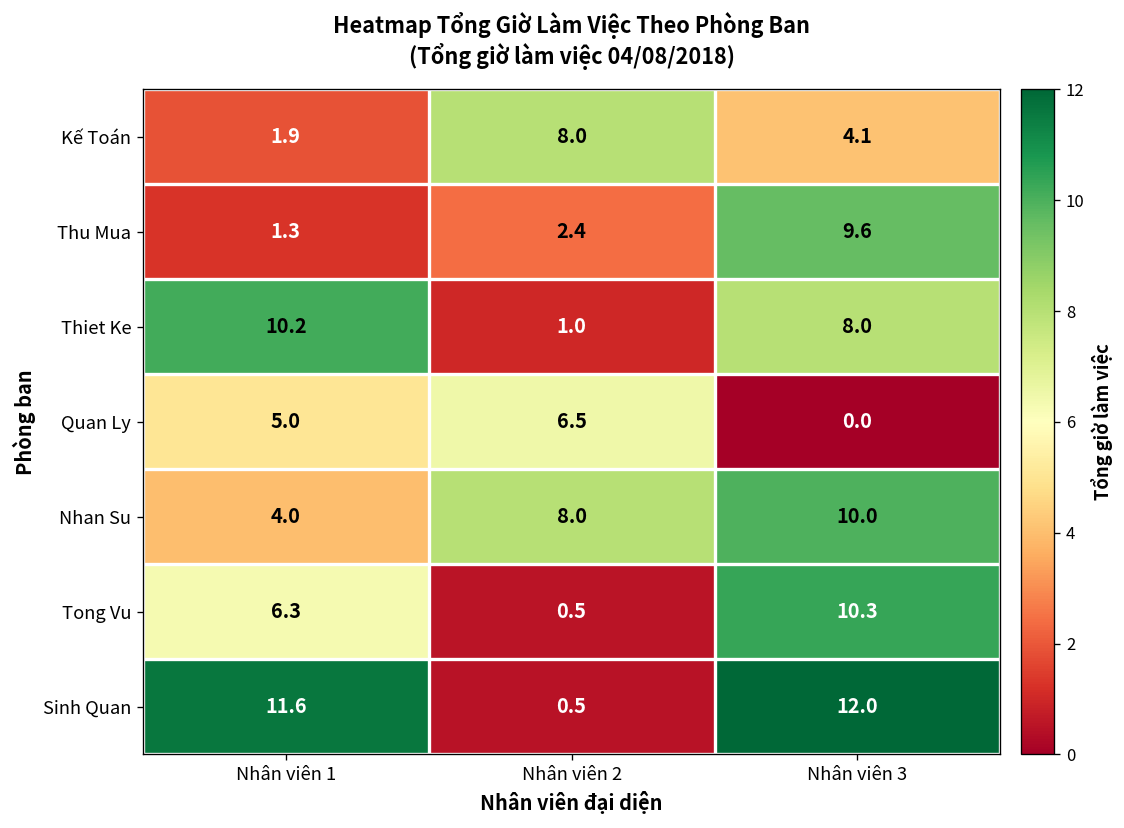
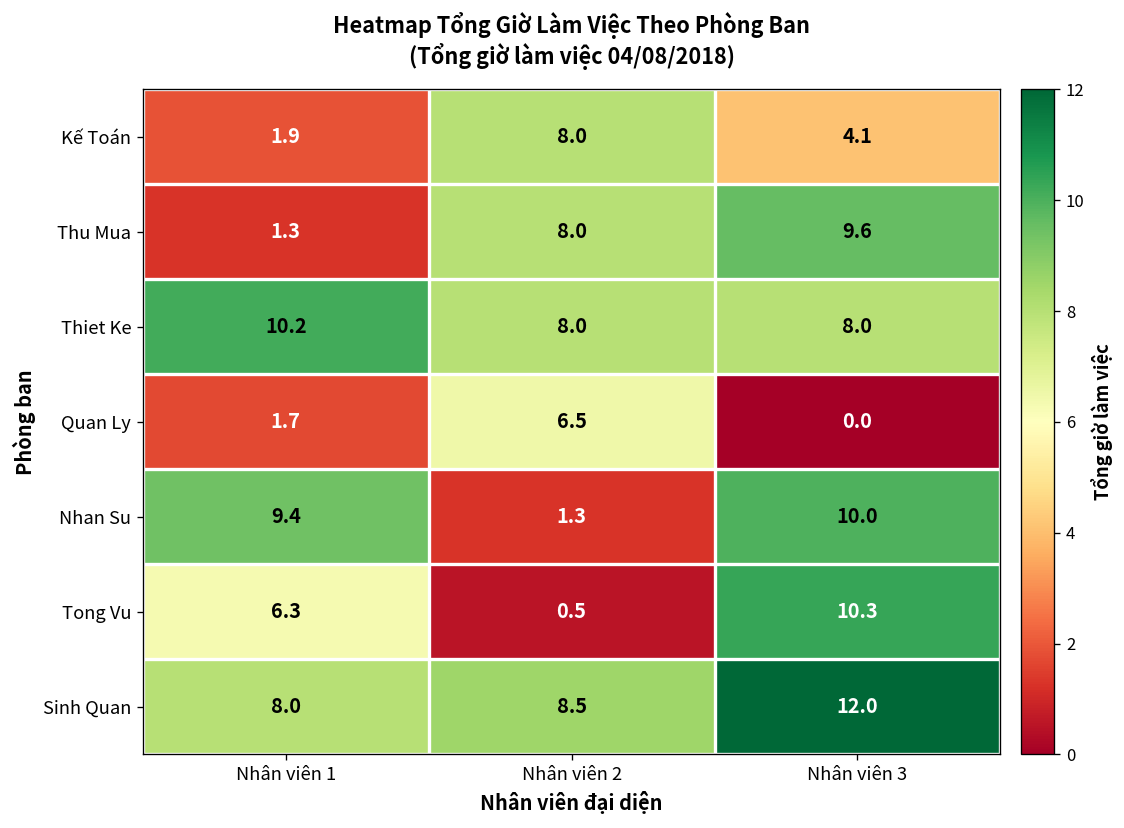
Thu Mua, Nhân viên 2: 2.4 -> 8.0
Thiet Ke, Nhân viên 2: 1.0 -> 8.0
Quan Ly, Nhân viên 1: 5.0 -> 1.7
Nhan Su, Nhân viên 1: 4.0 -> 9.4
Nhan Su, Nhân viên 2: 8.0 -> 1.3
Sinh Quan, Nhân viên 1: 11.6 -> 8.0
Sinh Quan, Nhân viên 2: 0.5 -> 8.5
